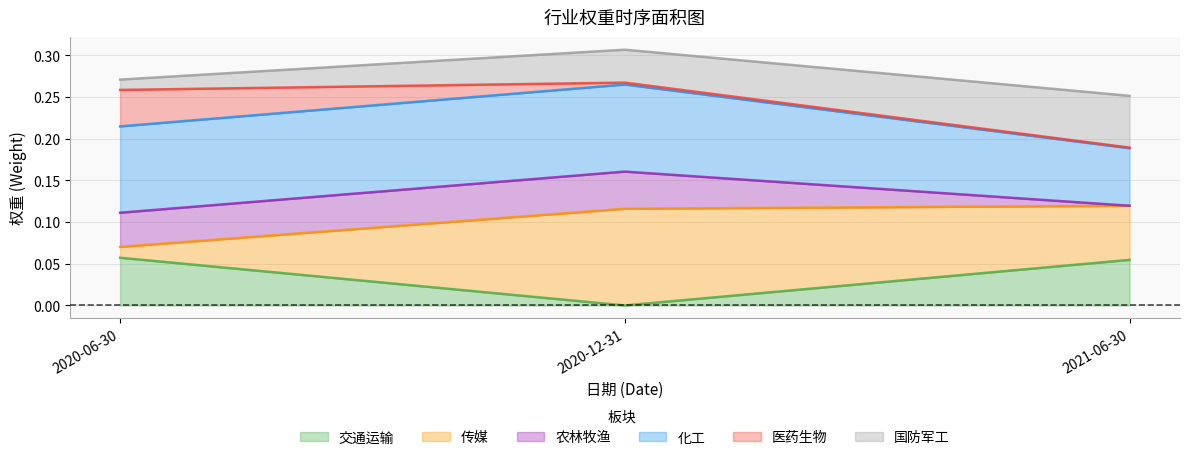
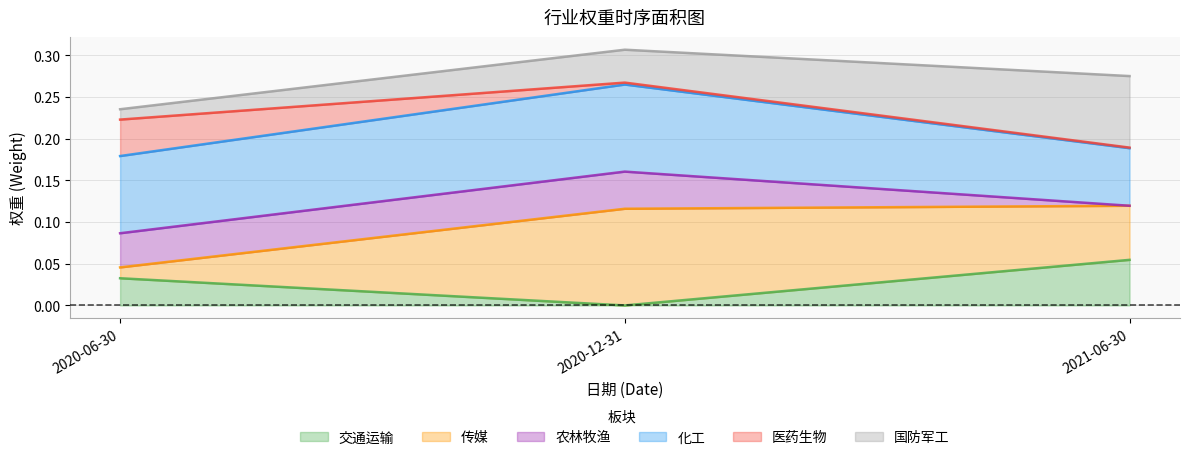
交通运输, 2020-06-30: 0.06 -> 0.03
化工, 2020-06-30: 0.10 -> 0.09
国防军工, 2021-06-30: 0.06 -> 0.09
